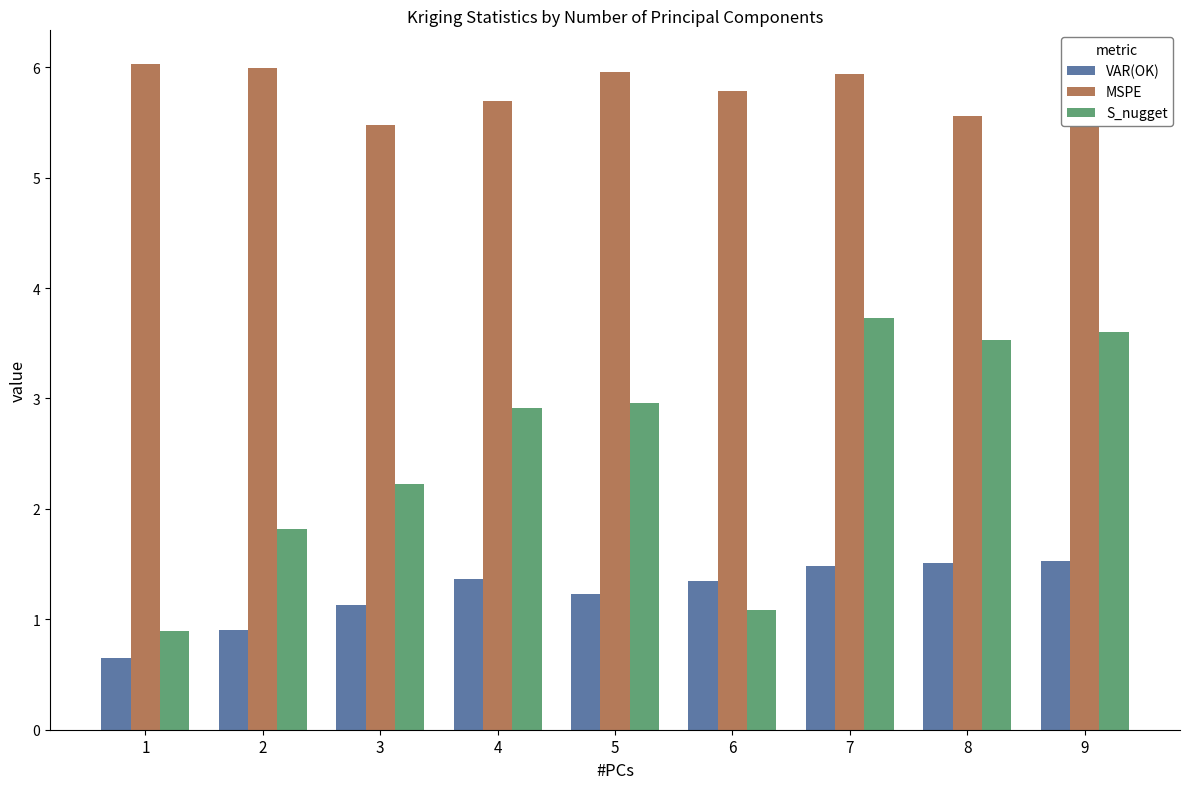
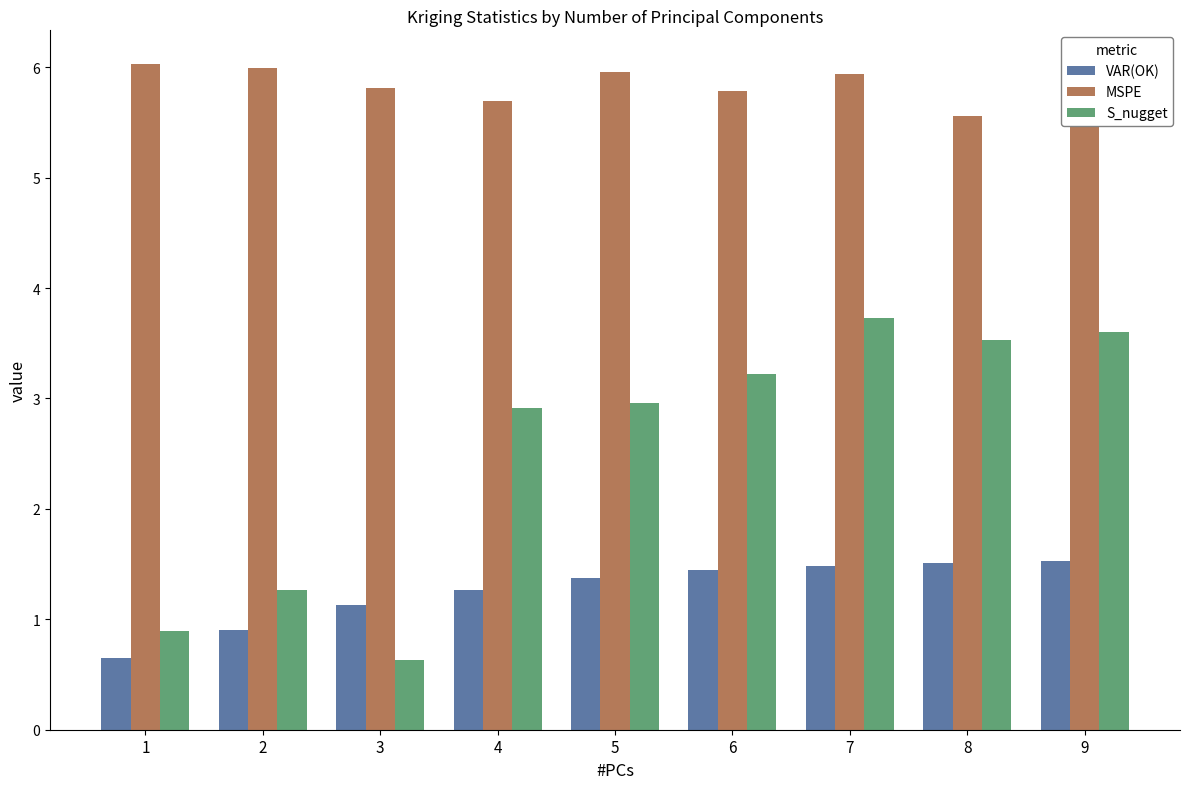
S_nugget, 2: 1.82 -> 1.26
MSPE, 3: 5.48 -> 5.81
S_nugget, 3: 2.23 -> 0.63
VAR(OK), 4: 1.37 -> 1.27
VAR(OK), 5: 1.23 -> 1.38
VAR(OK), 6: 1.35 -> 1.45
S_nugget, 6: 1.09 -> 3.22
